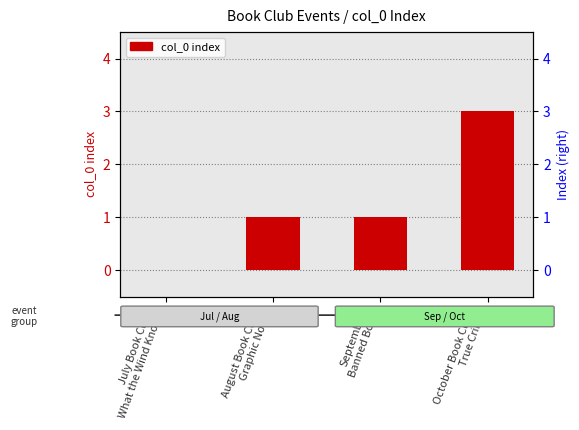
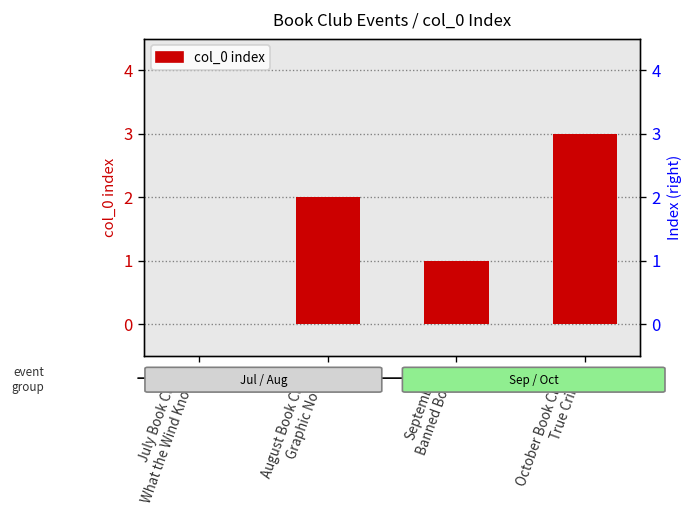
August Book Club- Graphic Novel: 1 -> 2
